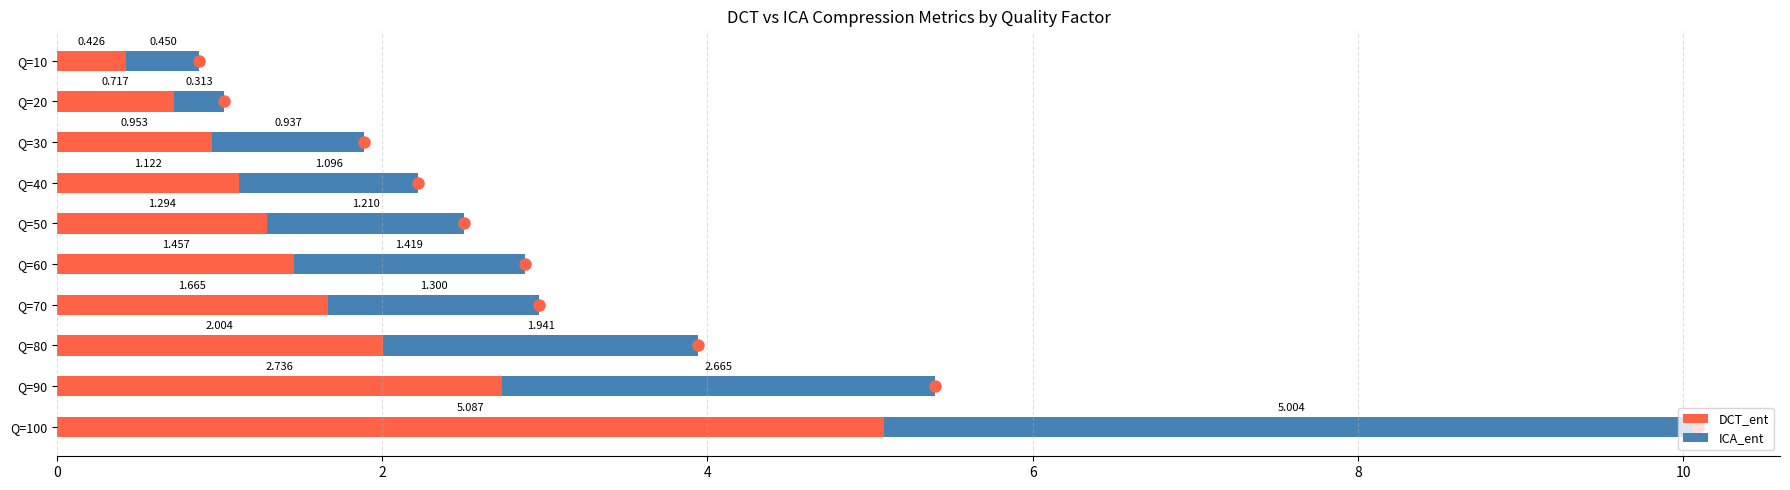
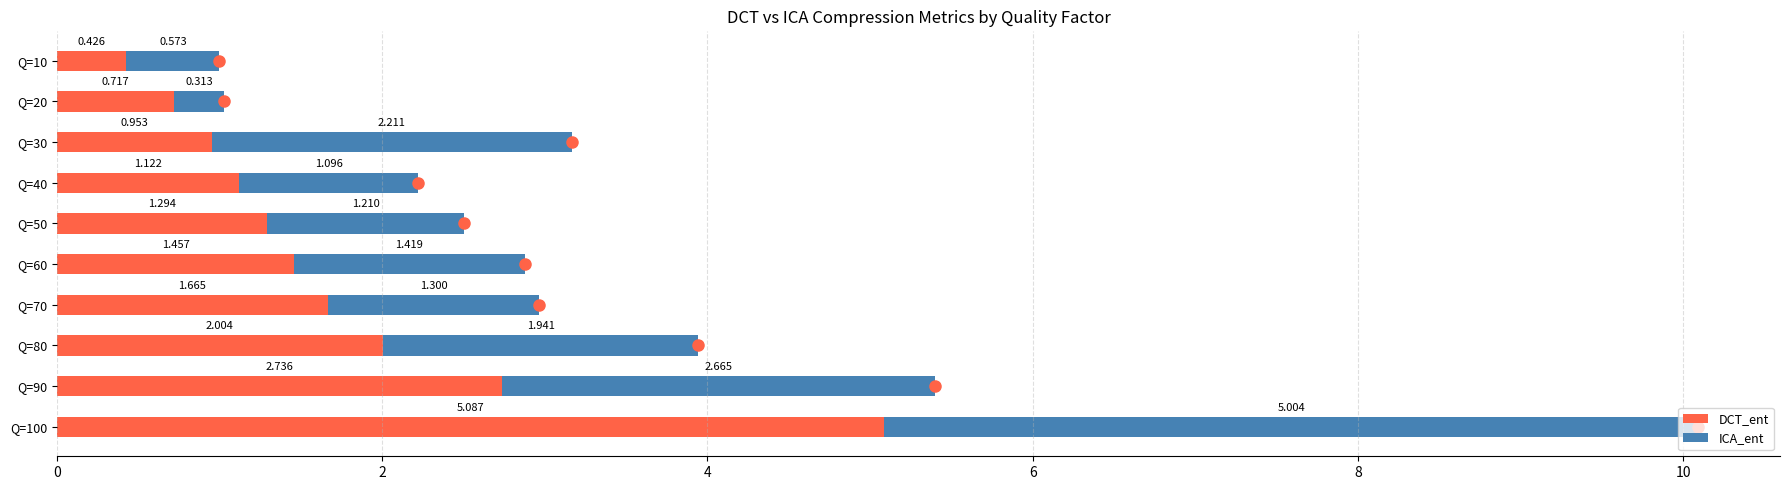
ICA_ent, Q=10: 0.450 -> 0.573
ICA_ent, Q=30: 0.937 -> 2.211
